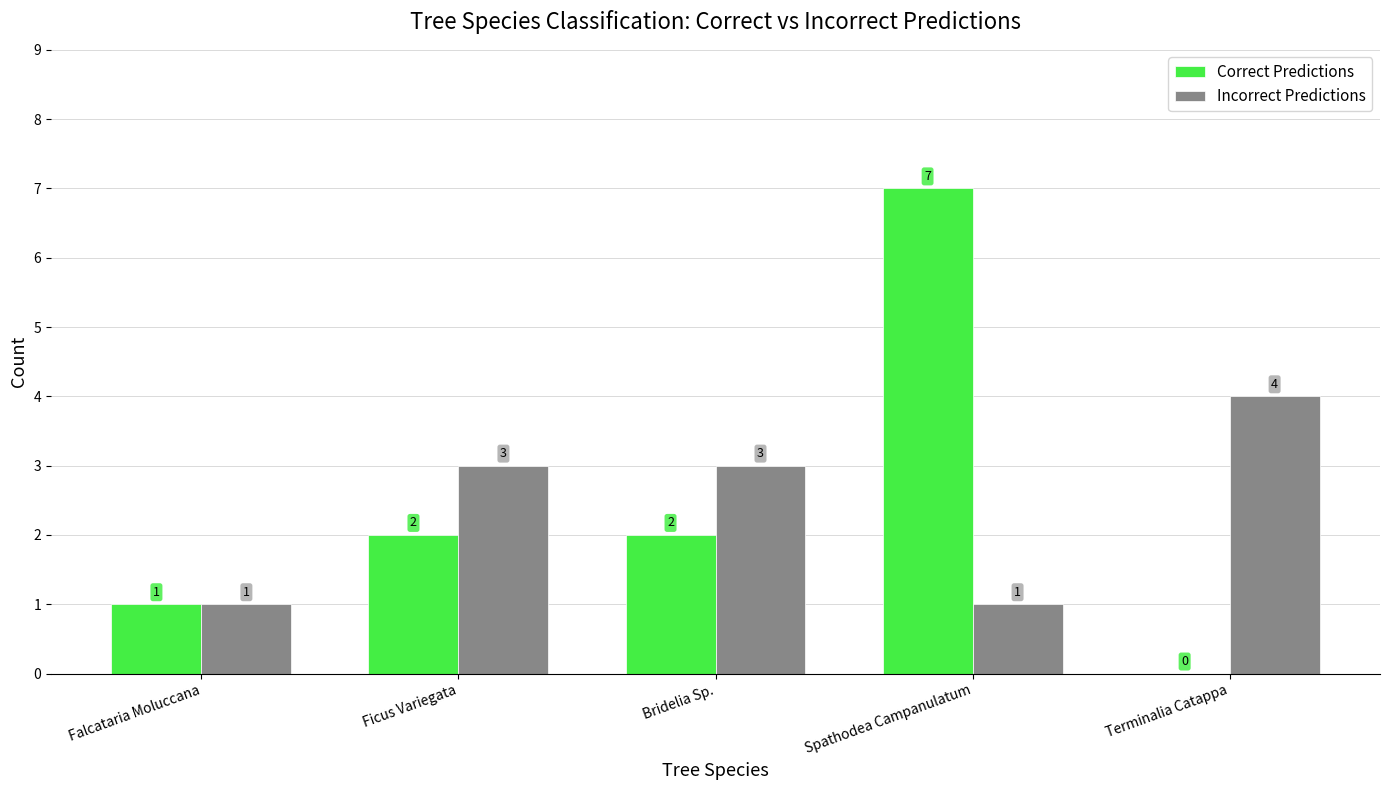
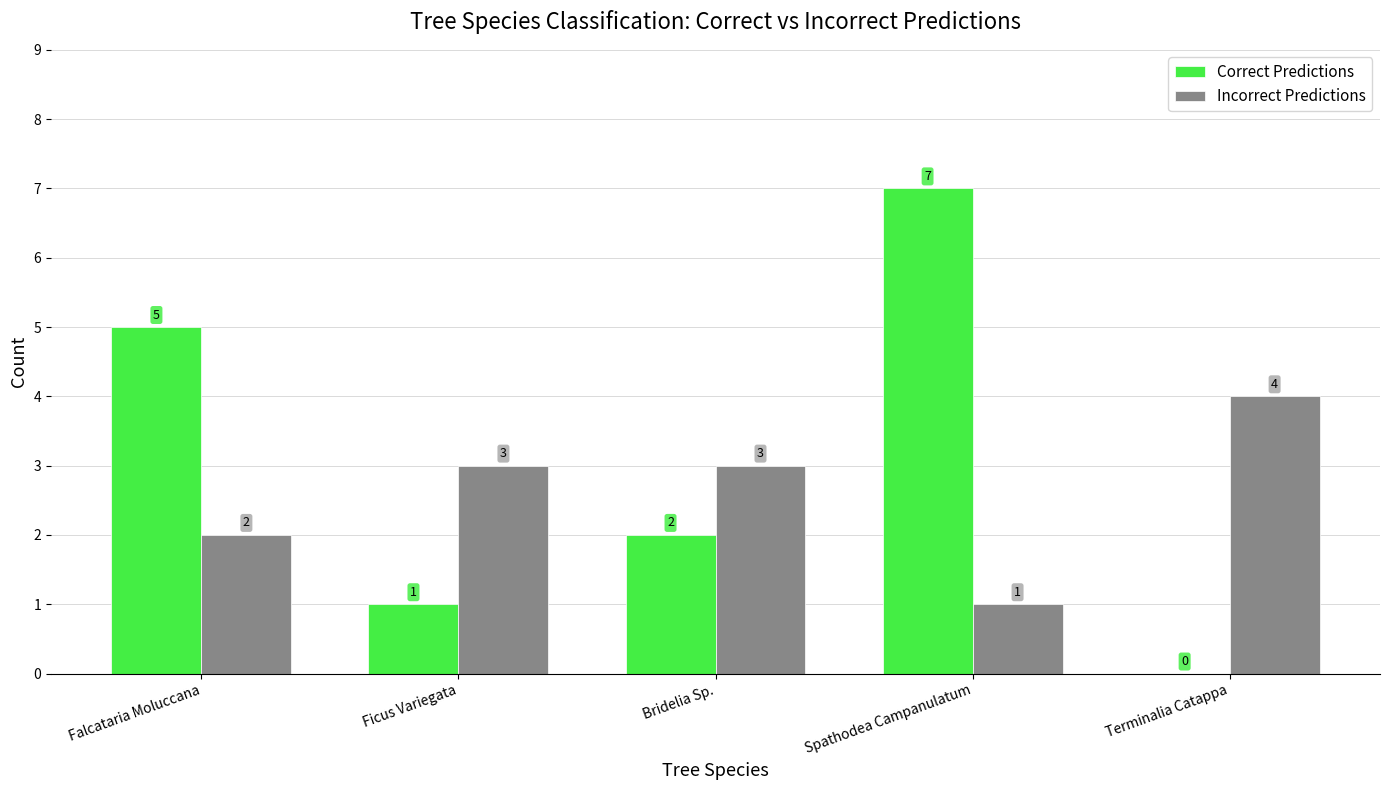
Correct Predictions, Falcataria Moluccana: 1 -> 5
Incorrect Predictions, Falcataria Moluccana: 1 -> 2
Correct Predictions, Ficus Variegata: 2 -> 1
